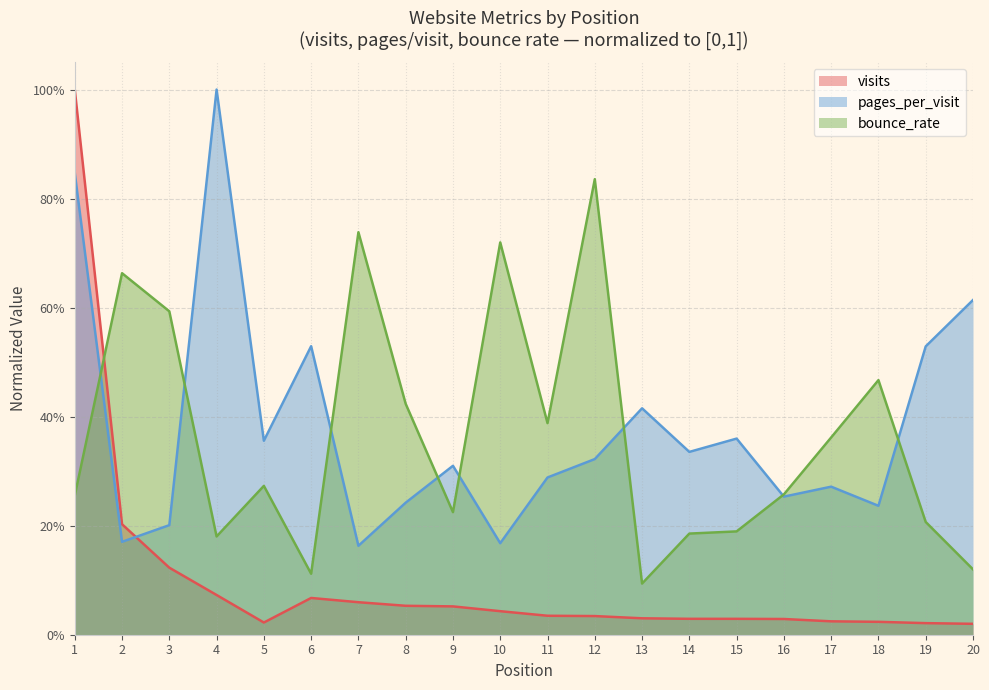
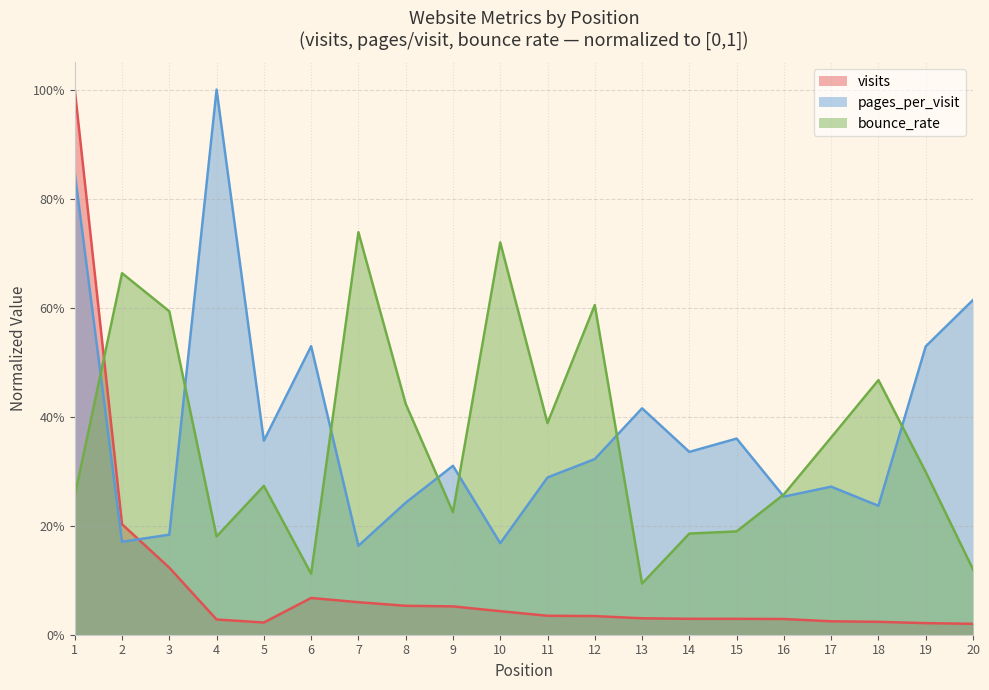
pages_per_visit, 3: 20% -> 18%
visits, 4: 7% -> 3%
bounce_rate, 12: 84% -> 60%
bounce_rate, 19: 21% -> 30%
